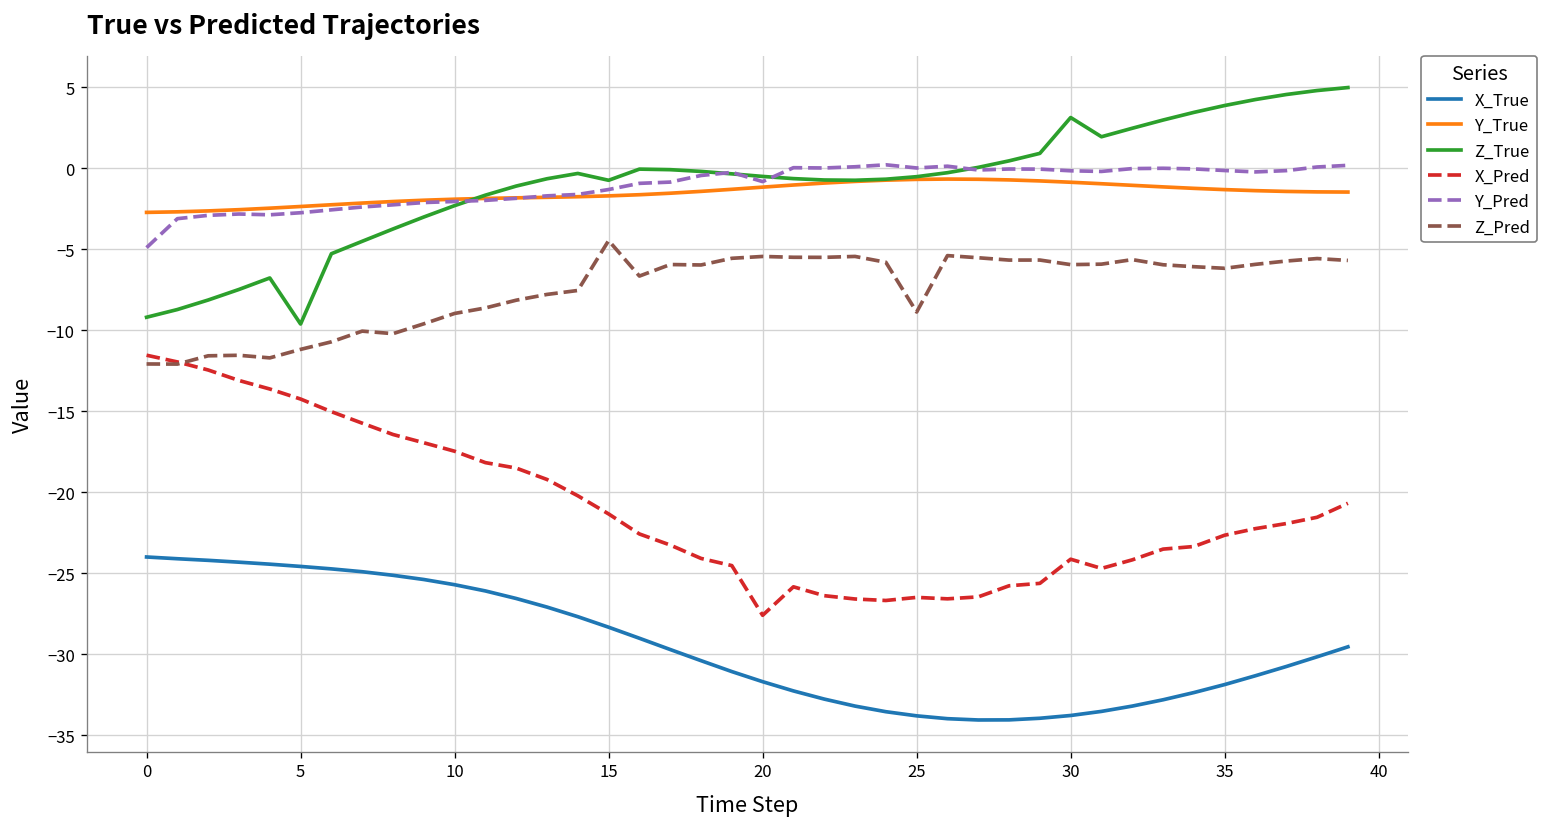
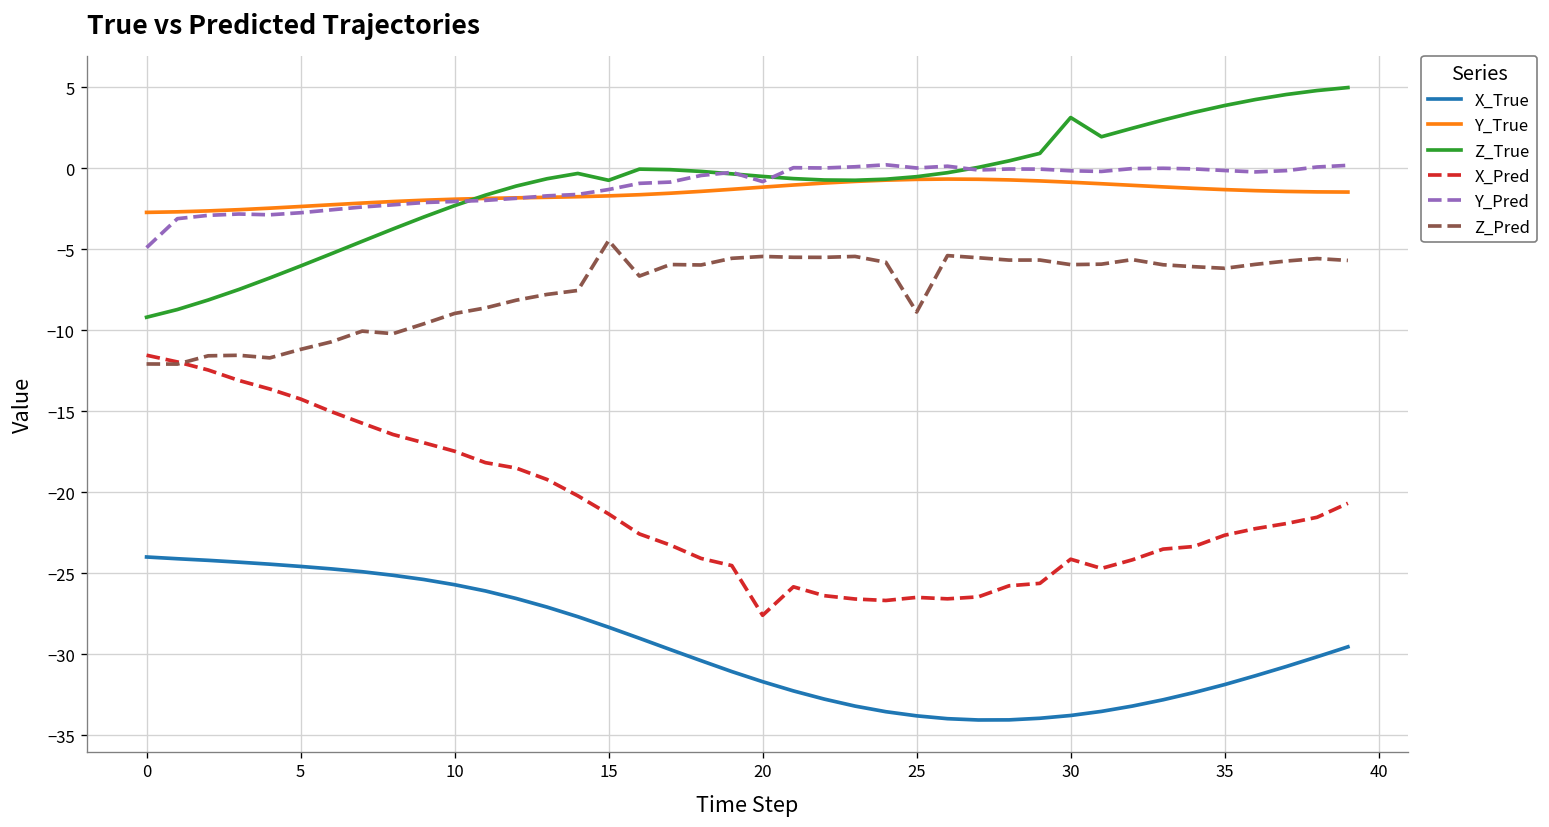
Z_True, 5: -9.6 -> -6.0
